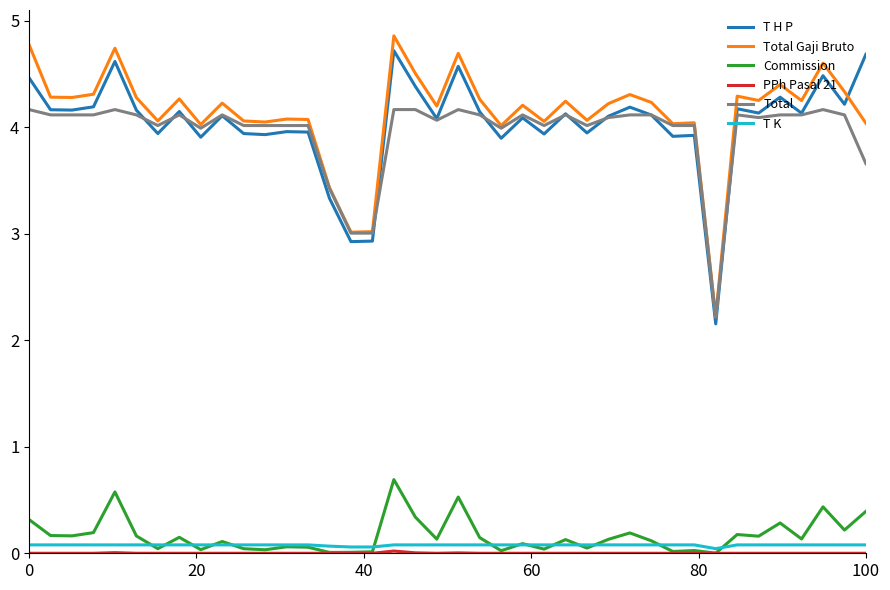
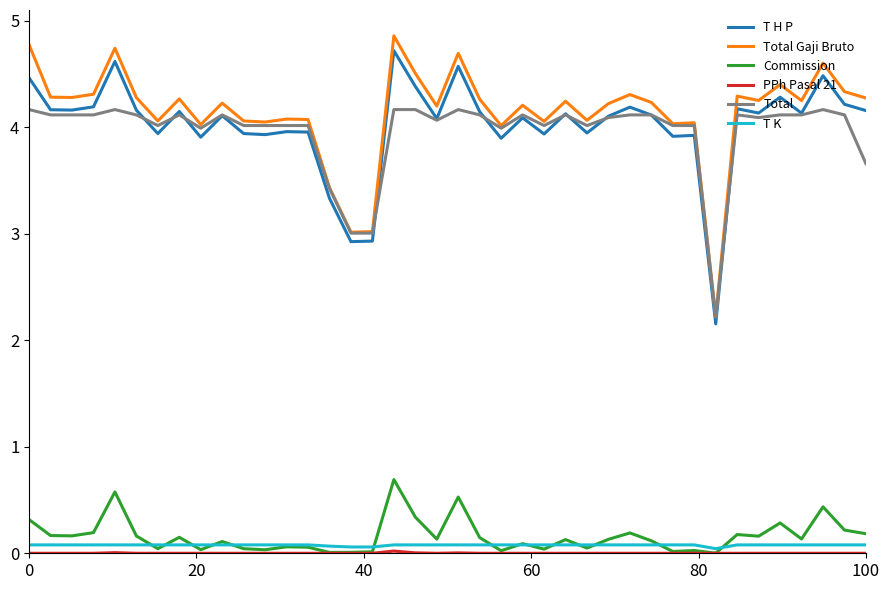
T H P, 100: 4.69 -> 4.16
Total Gaji Bruto, 100: 4.04 -> 4.27
Commission, 100: 0.39 -> 0.18
